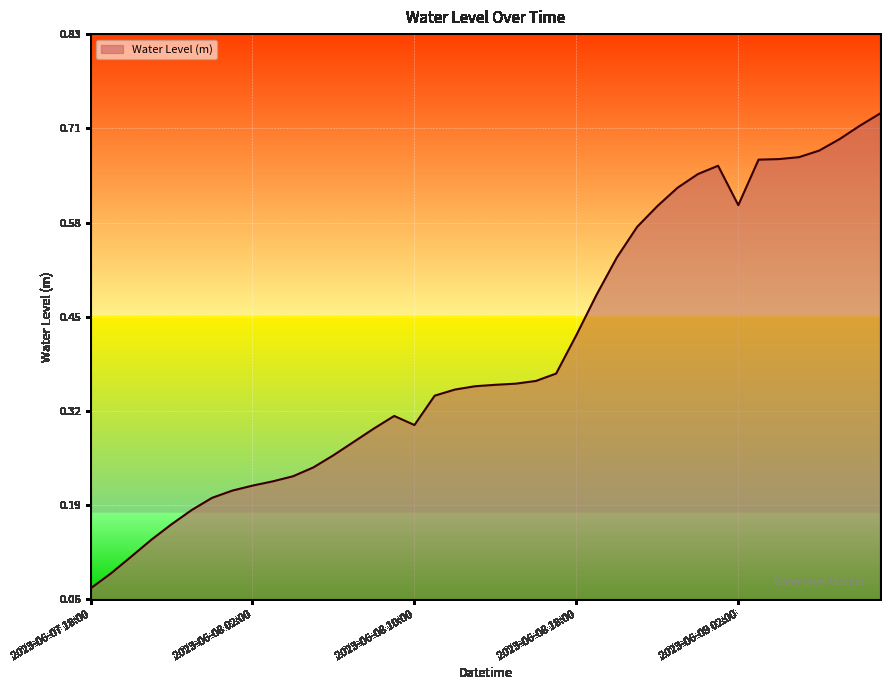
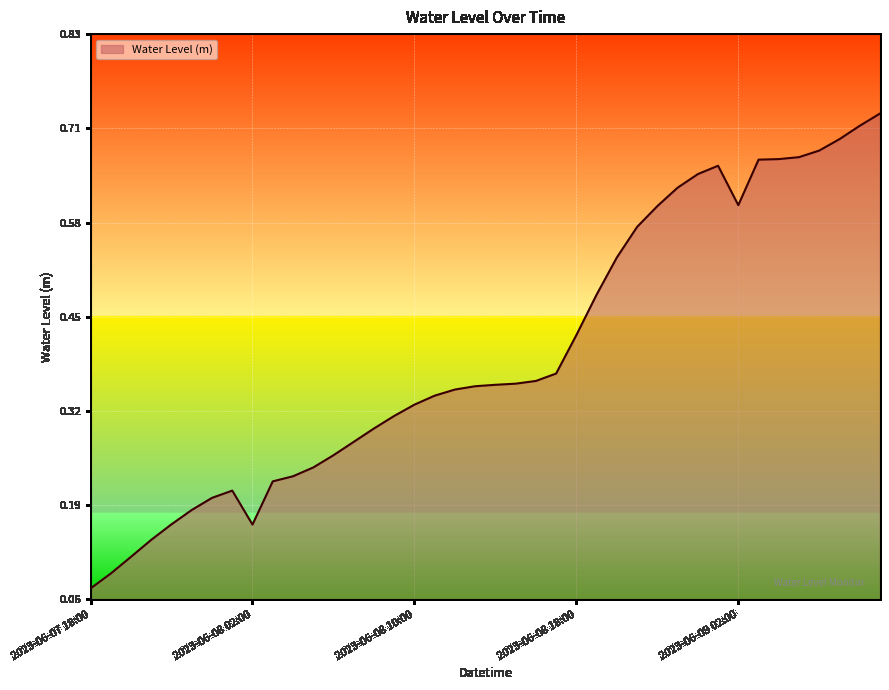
2023-06-08 02:00: 0.22 -> 0.16
2023-06-08 10:00: 0.30 -> 0.33
